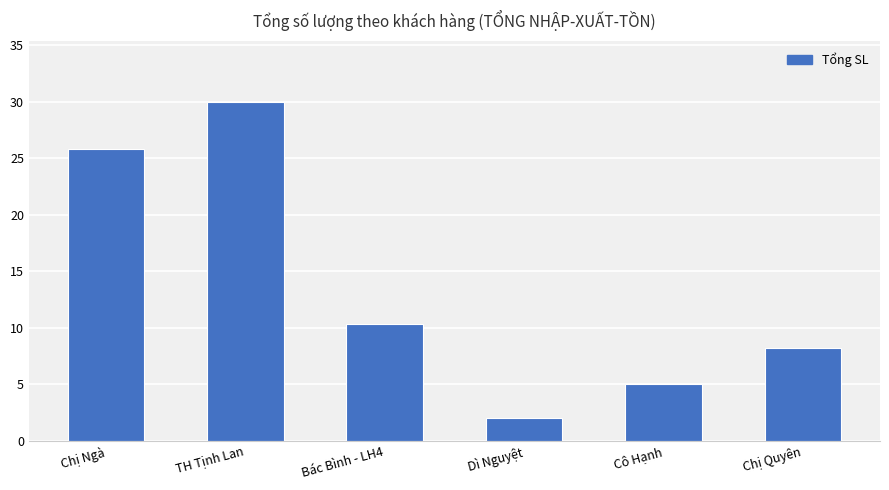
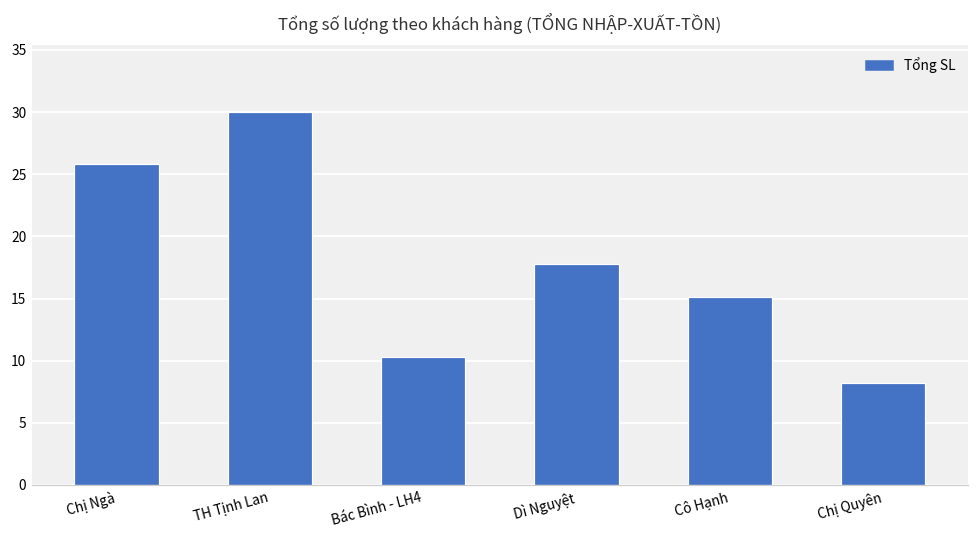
Dì Nguyệt: 2.0 -> 17.8
Cô Hạnh: 5.0 -> 15.1
